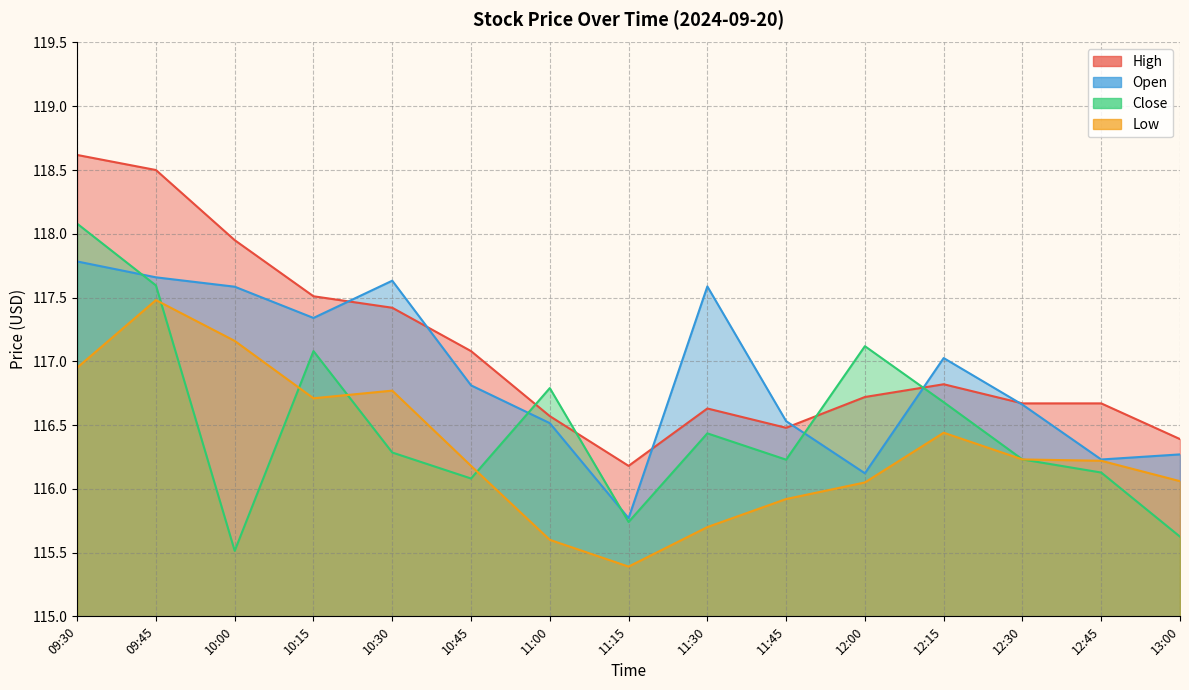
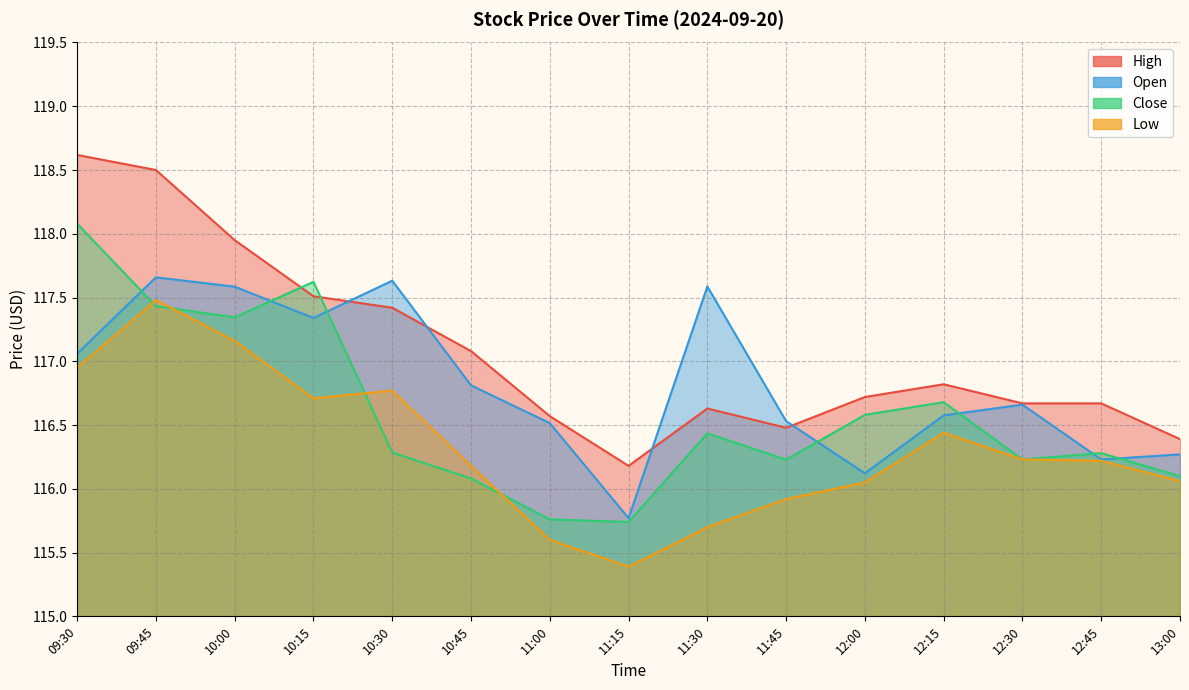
Open, 09:30: 117.78 -> 117.06
Close, 09:45: 117.60 -> 117.43
Close, 10:00: 115.51 -> 117.35
Close, 10:15: 117.08 -> 117.62
Close, 11:00: 116.79 -> 115.76
Close, 12:00: 117.12 -> 116.58
Open, 12:15: 117.03 -> 116.58
Close, 12:45: 116.13 -> 116.28
Close, 13:00: 115.62 -> 116.10
